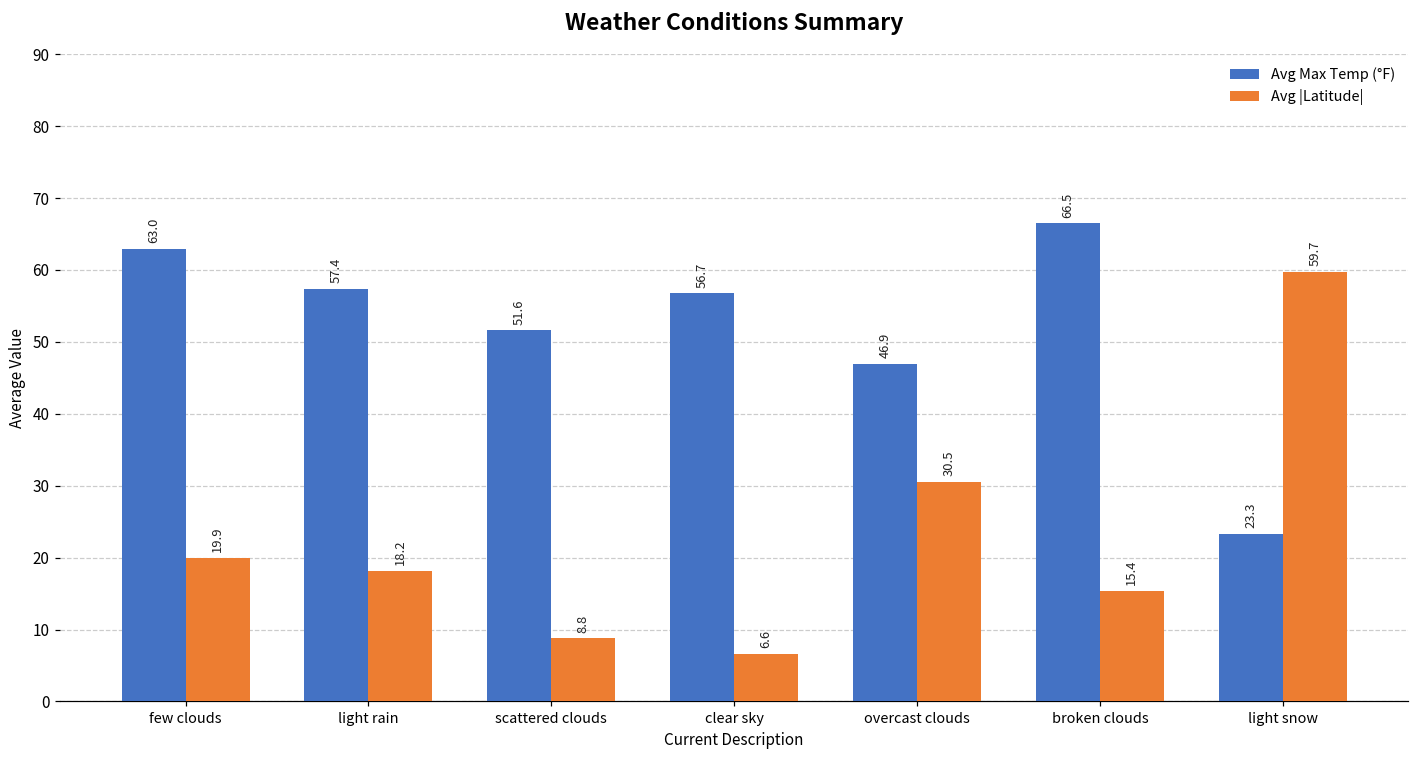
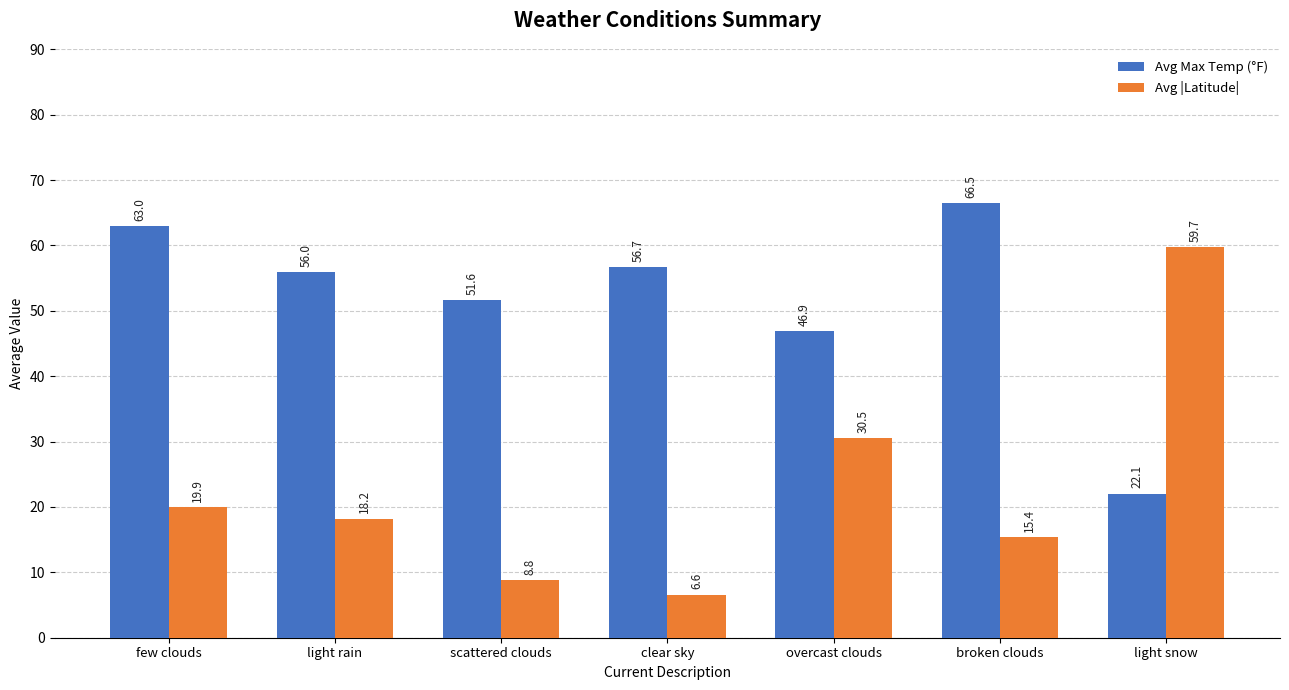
Avg Max Temp (°F), light rain: 57.4 -> 56.0
Avg Max Temp (°F), light snow: 23.3 -> 22.1
